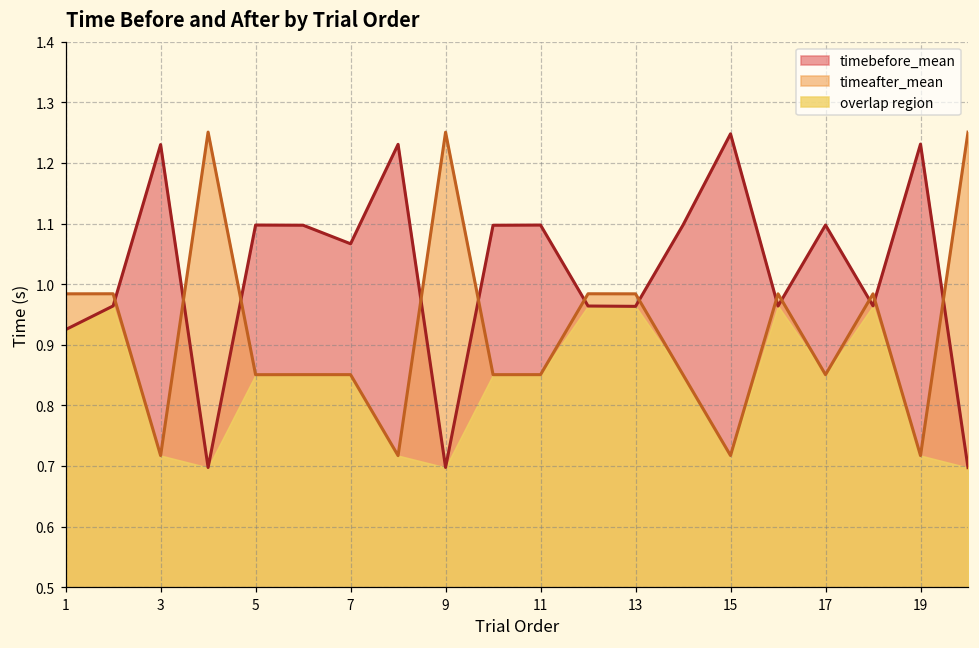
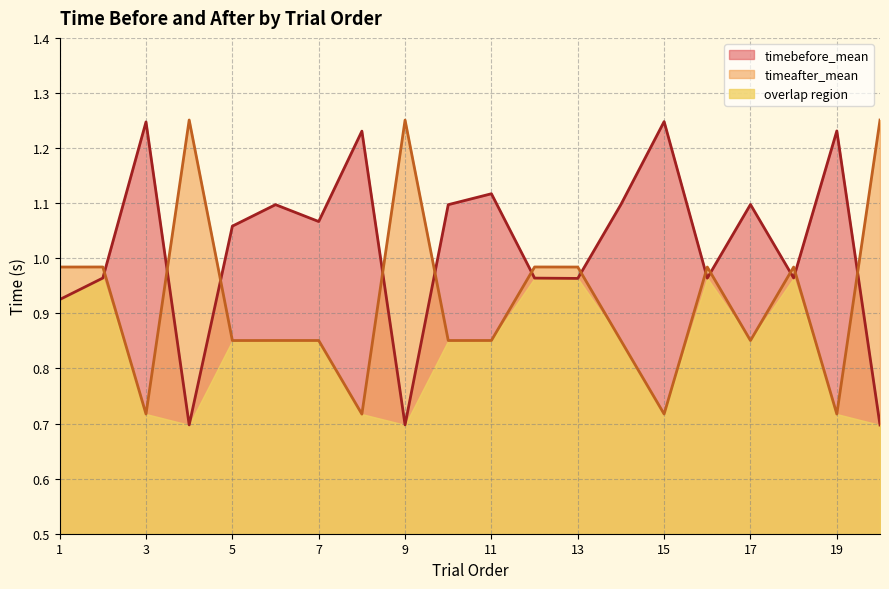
timebefore_mean, 3: 1.23 -> 1.25
timebefore_mean, 5: 1.10 -> 1.06
timebefore_mean, 11: 1.10 -> 1.12
